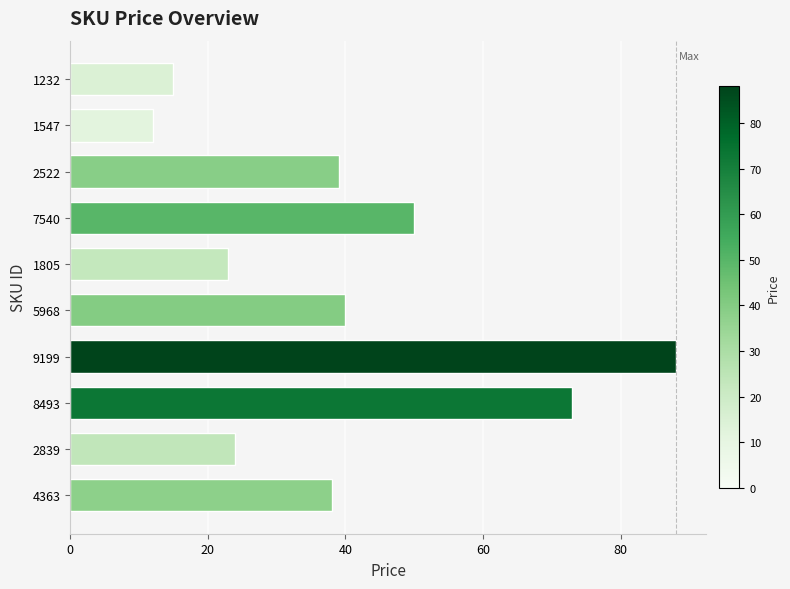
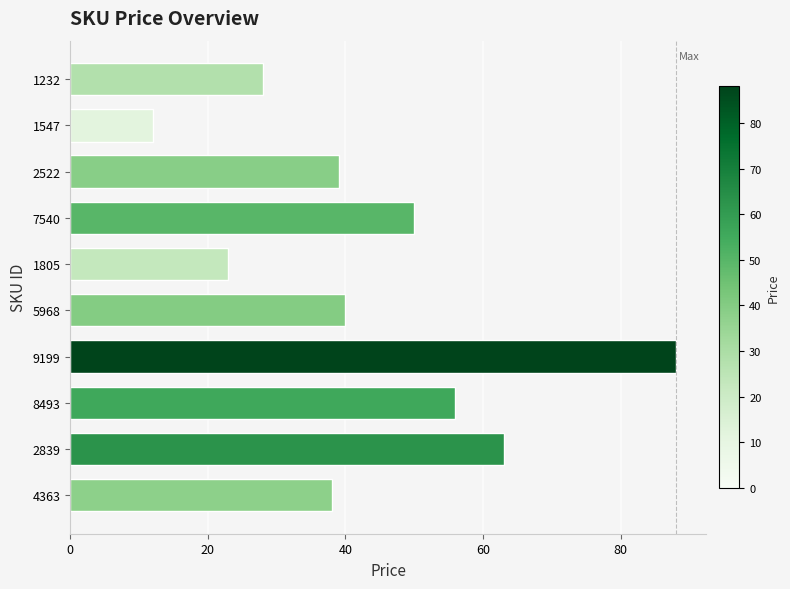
1232: 15 -> 28
8493: 73 -> 56
2839: 24 -> 63
